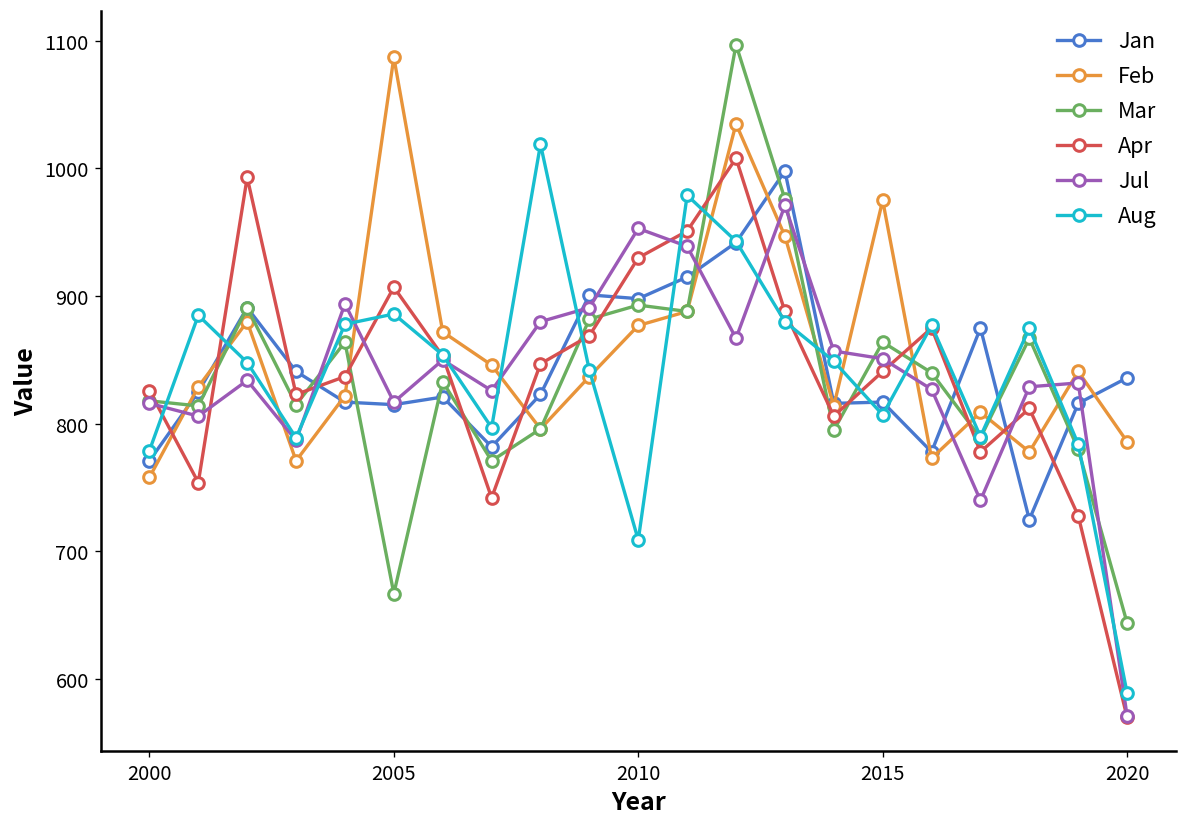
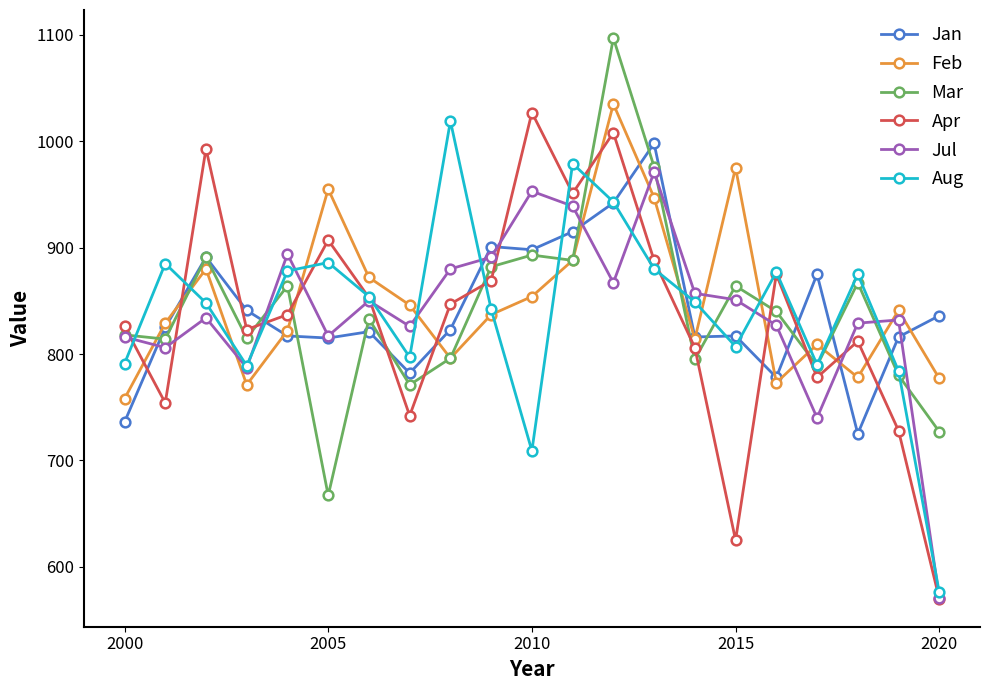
Jan, 2000: 771 -> 736
Aug, 2000: 779 -> 791
Feb, 2005: 1087 -> 955
Feb, 2010: 877 -> 854
Apr, 2010: 930 -> 1027
Apr, 2015: 841 -> 625
Feb, 2020: 786 -> 777
Mar, 2020: 644 -> 727
Aug, 2020: 589 -> 576
